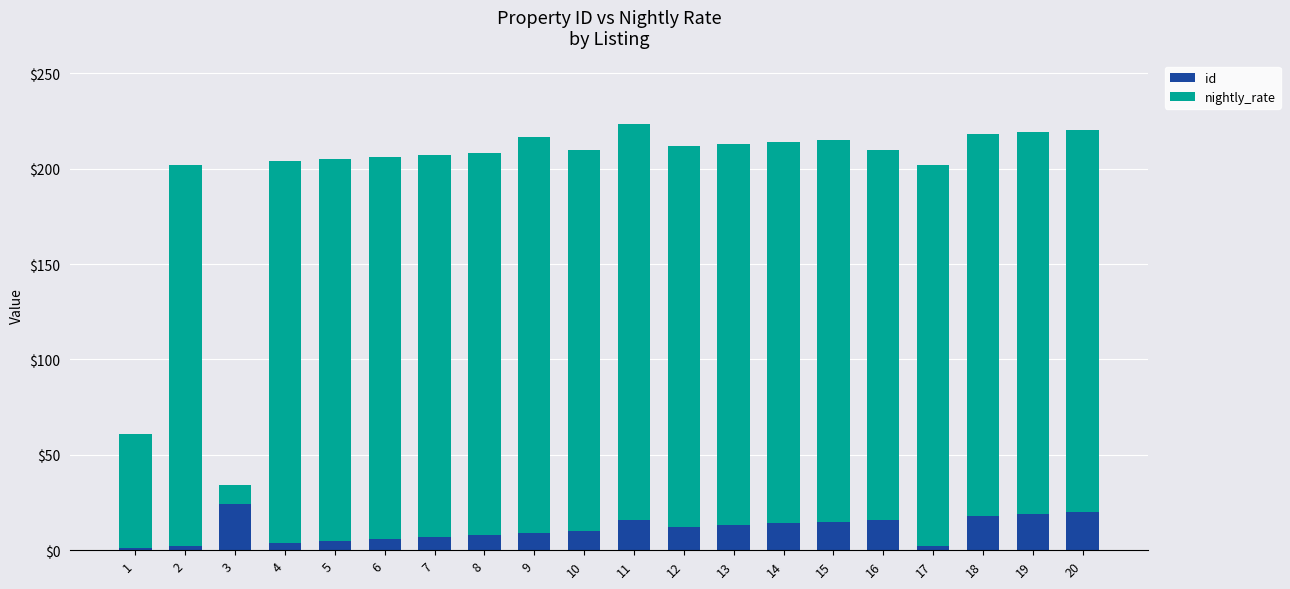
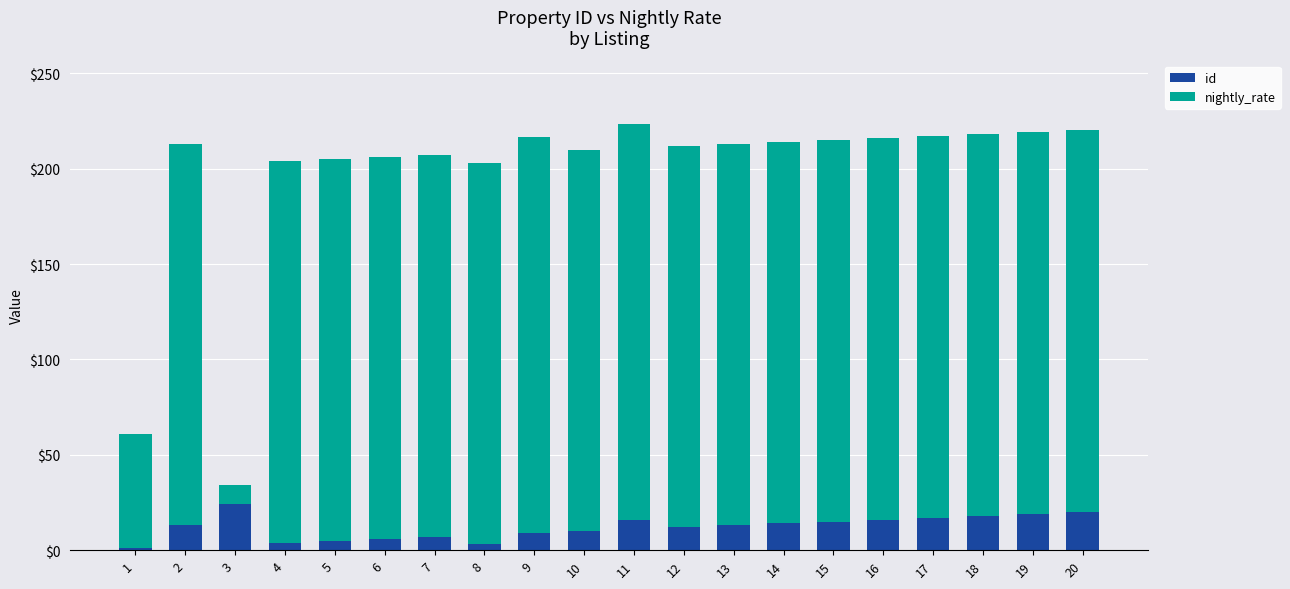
id, 2: $2 -> $13
id, 8: $8 -> $3
nightly_rate, 16: $194 -> $200
id, 17: $2 -> $17
